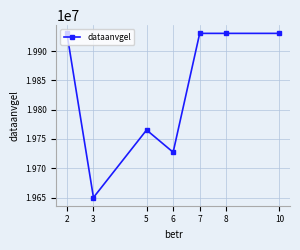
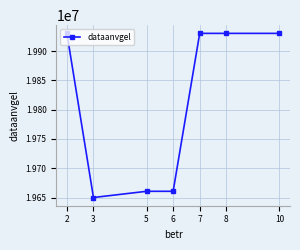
5: 19770000 -> 19660000
6: 19730000 -> 19660000
